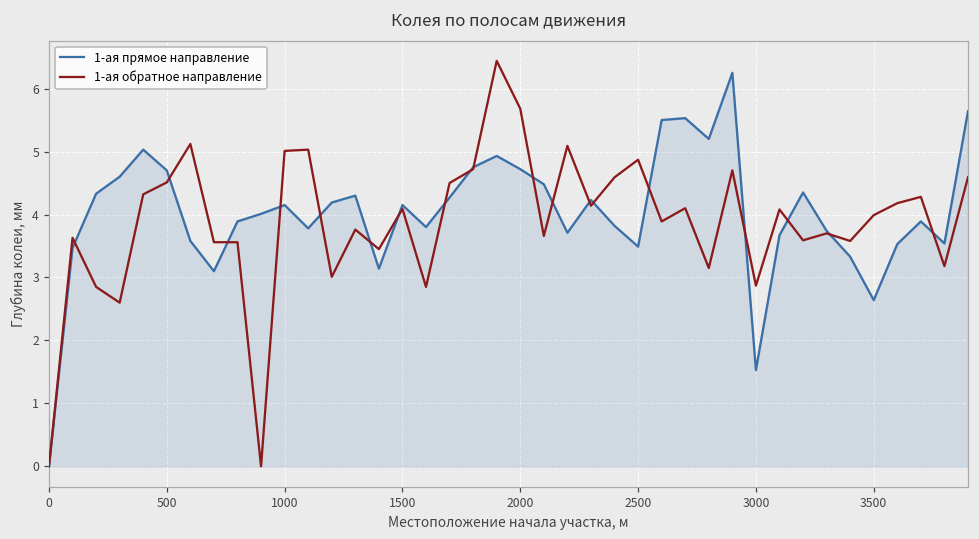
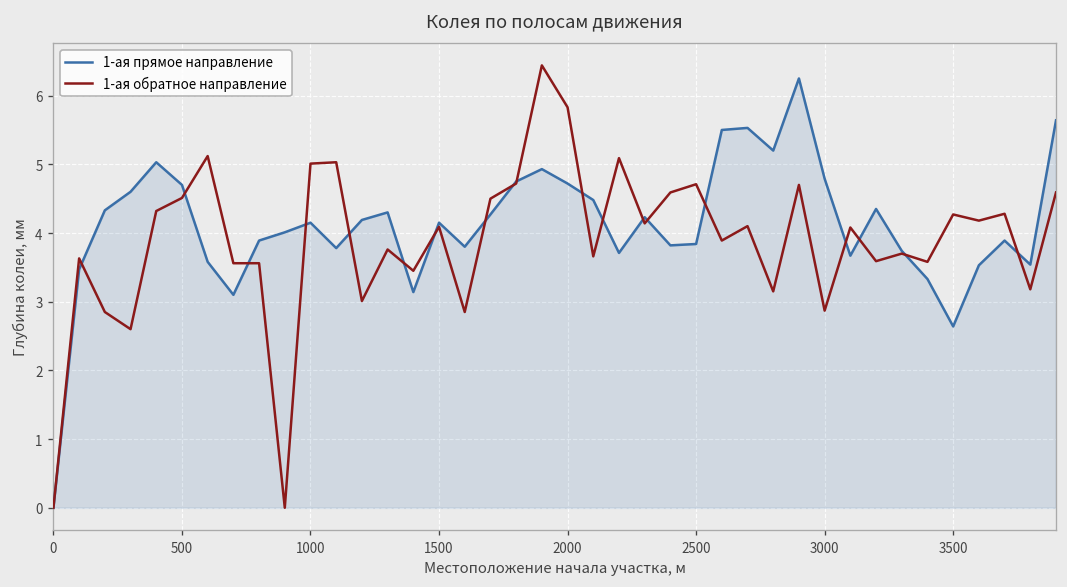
1-ая обратное направление, 2000: 5.7 -> 5.8
1-ая прямое направление, 2500: 3.5 -> 3.8
1-ая обратное направление, 2500: 4.9 -> 4.7
1-ая прямое направление, 3000: 1.5 -> 4.8
1-ая обратное направление, 3500: 4.0 -> 4.3
